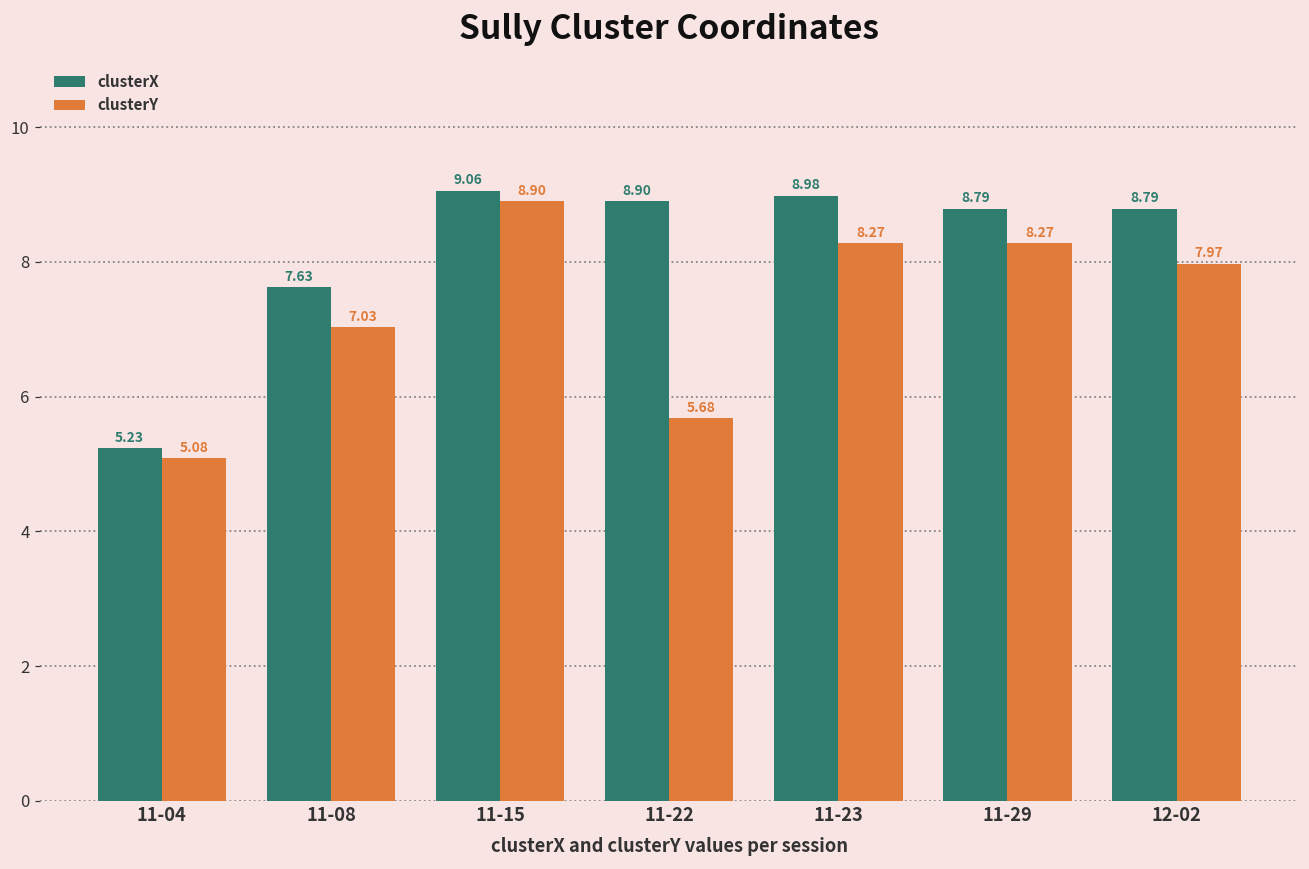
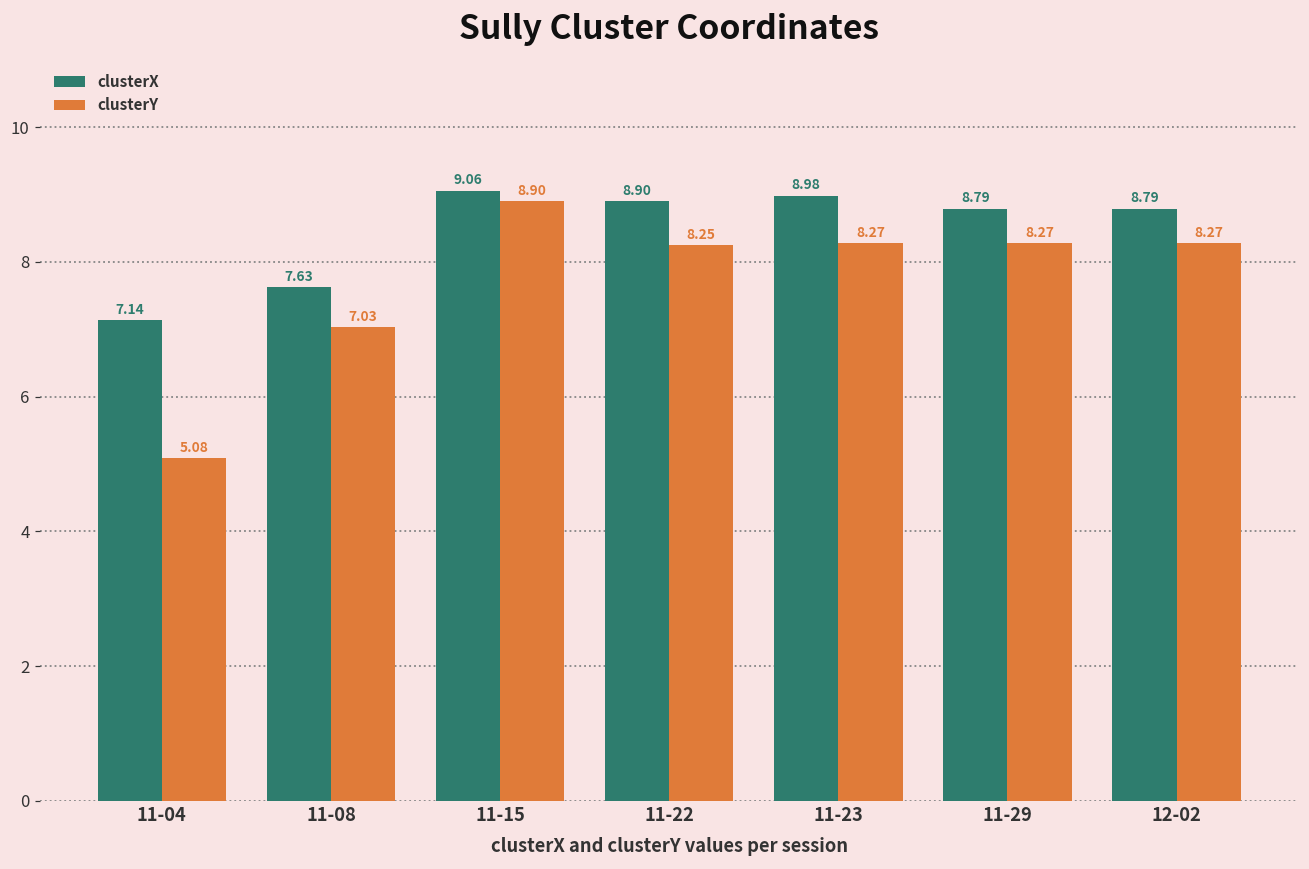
clusterX, 11-04: 5.23 -> 7.14
clusterY, 11-22: 5.68 -> 8.25
clusterY, 12-02: 7.97 -> 8.27
